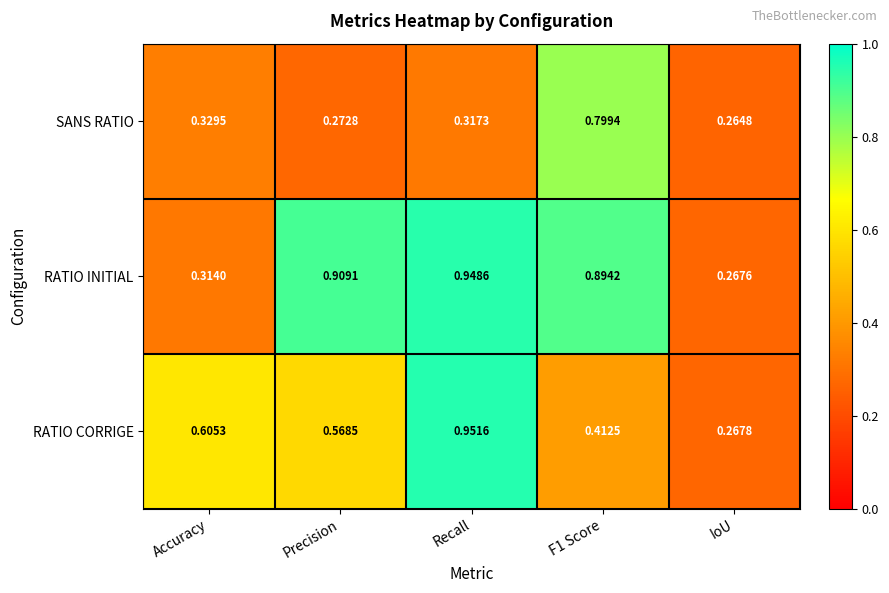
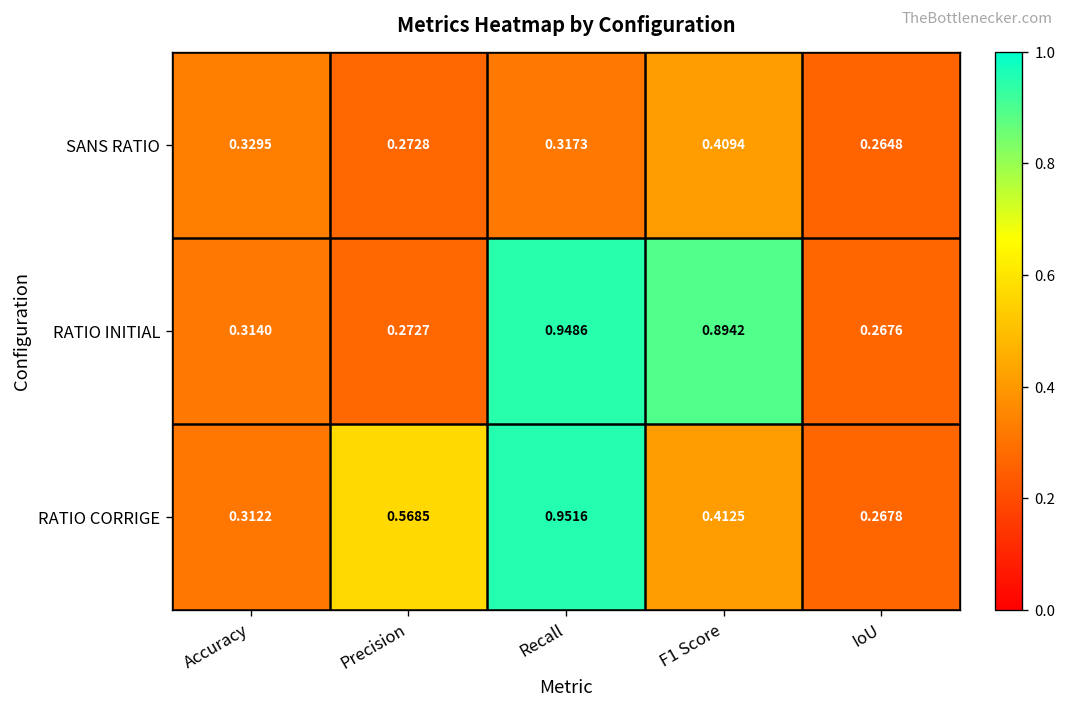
SANS RATIO, F1 Score: 0.7994 -> 0.4094
RATIO INITIAL, Precision: 0.9091 -> 0.2727
RATIO CORRIGE, Accuracy: 0.6053 -> 0.3122
